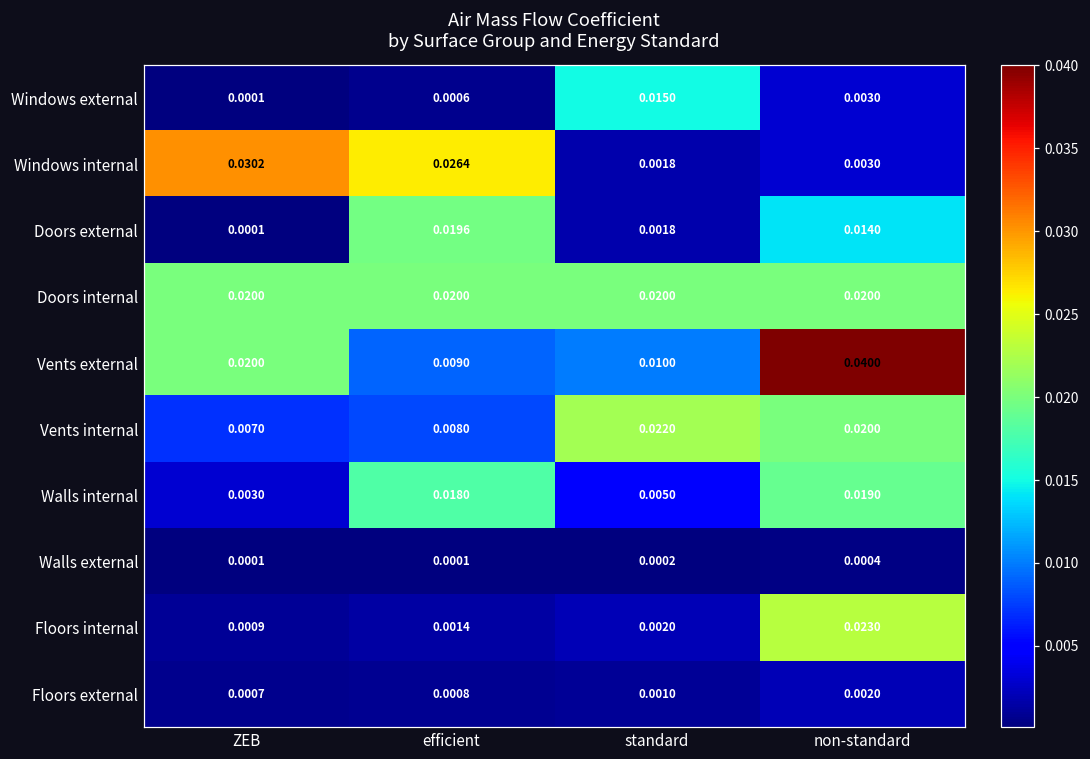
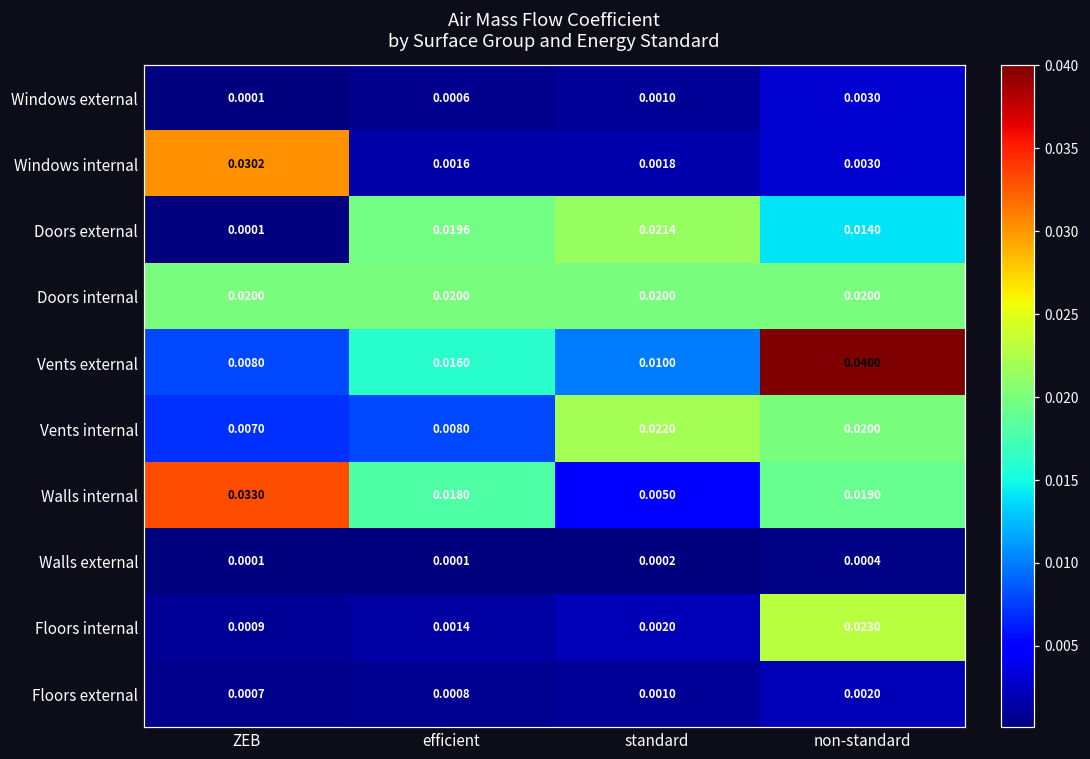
Windows external, standard: 0.0150 -> 0.0010
Windows internal, efficient: 0.0264 -> 0.0016
Doors external, standard: 0.0018 -> 0.0214
Vents external, ZEB: 0.0200 -> 0.0080
Vents external, efficient: 0.0090 -> 0.0160
Walls internal, ZEB: 0.0030 -> 0.0330
